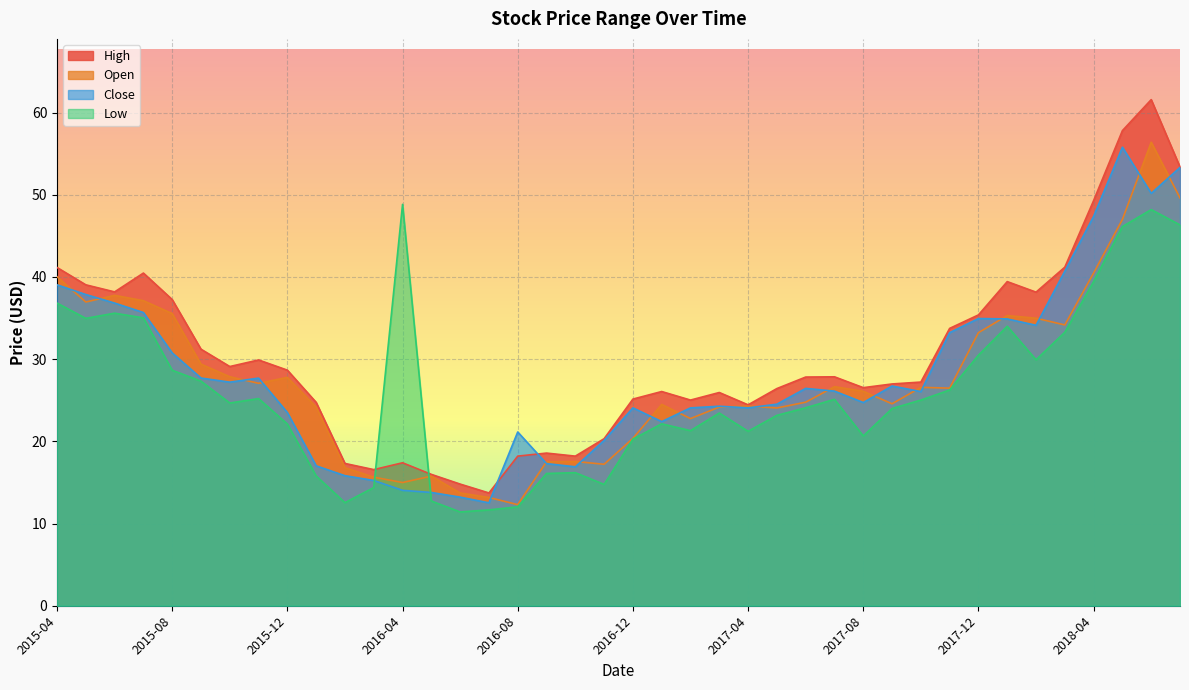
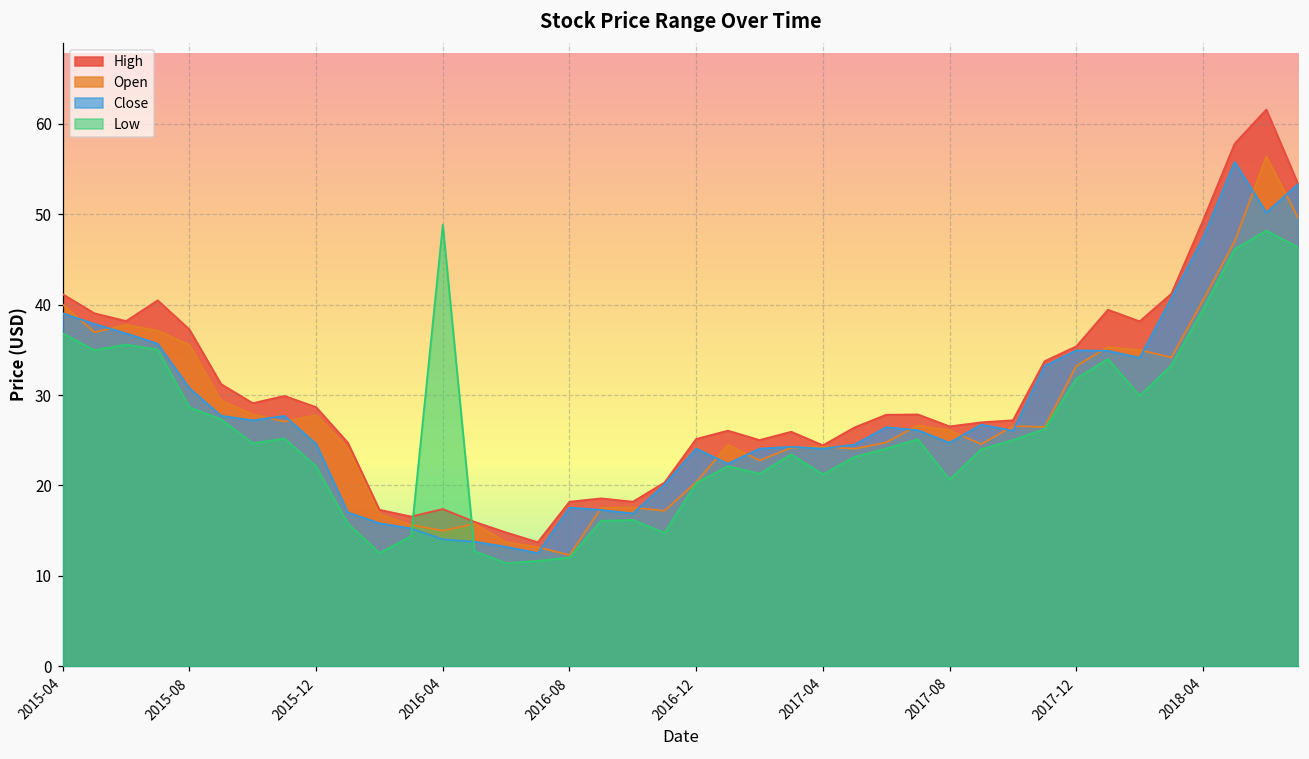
Close, 2015-12: 24 -> 25
Close, 2016-08: 21 -> 18
Low, 2017-12: 30 -> 32
